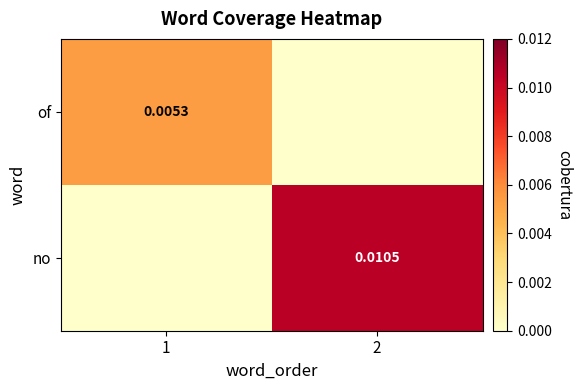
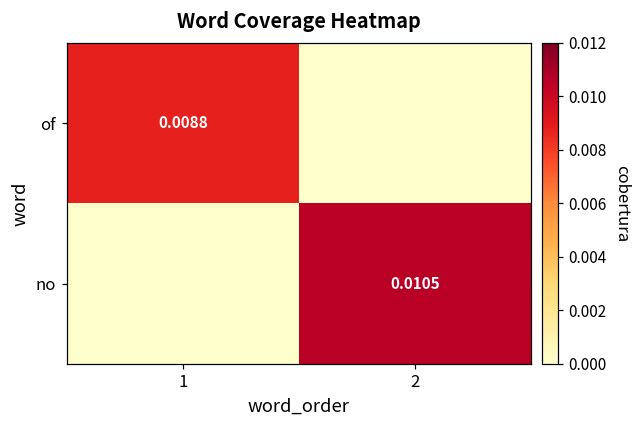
of, 1: 0.0053 -> 0.0088
